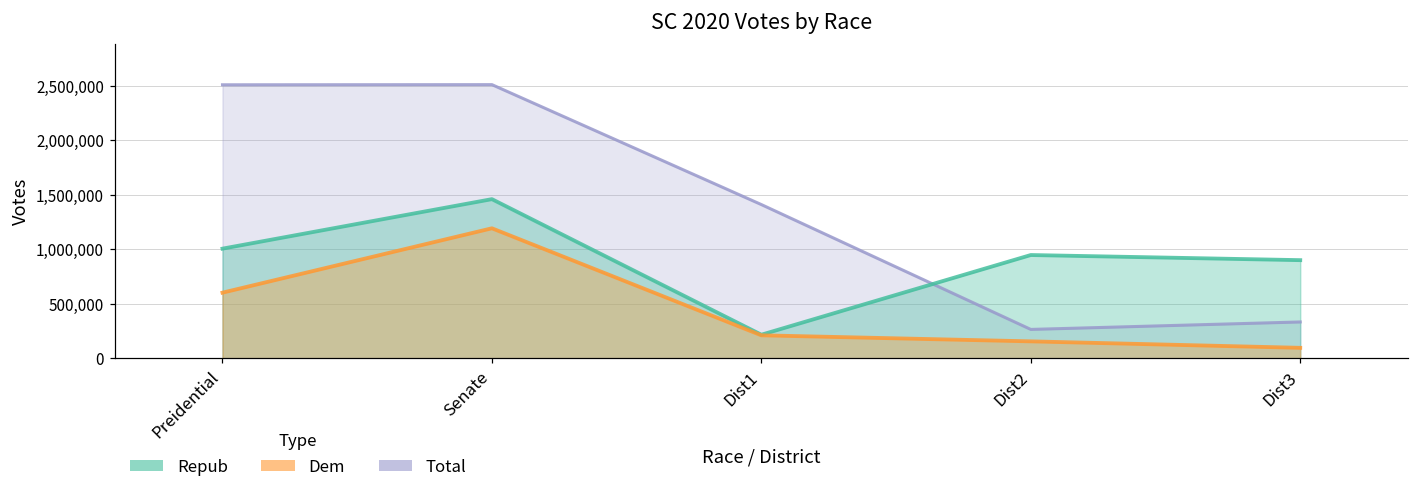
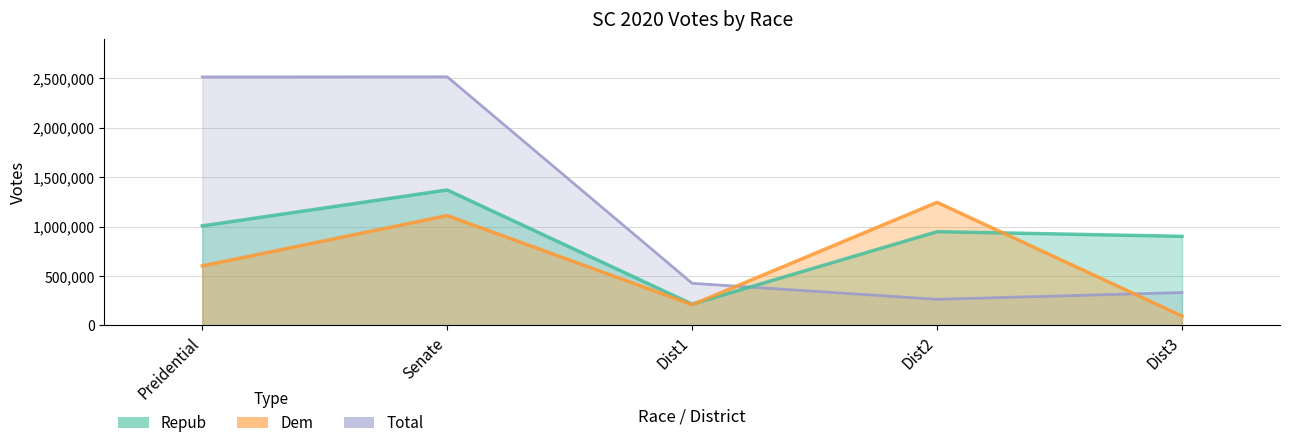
Repub, Senate: 1,500,000 -> 1,400,000
Dem, Senate: 1,200,000 -> 1,100,000
Total, Dist1: 1,400,000 -> 400,000
Dem, Dist2: 200,000 -> 1,200,000
